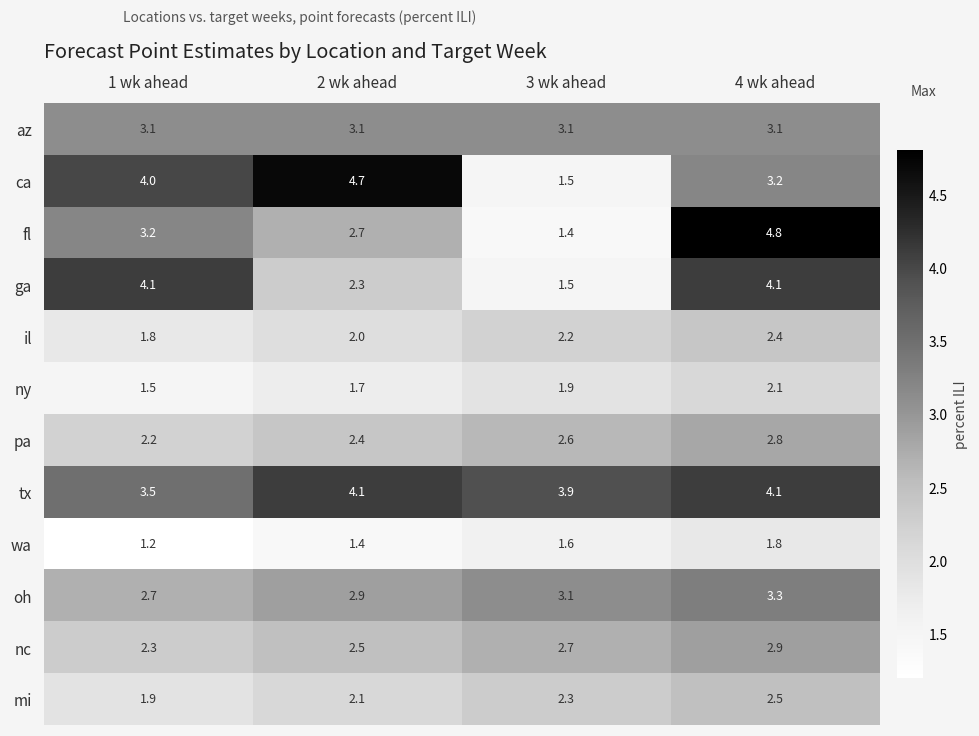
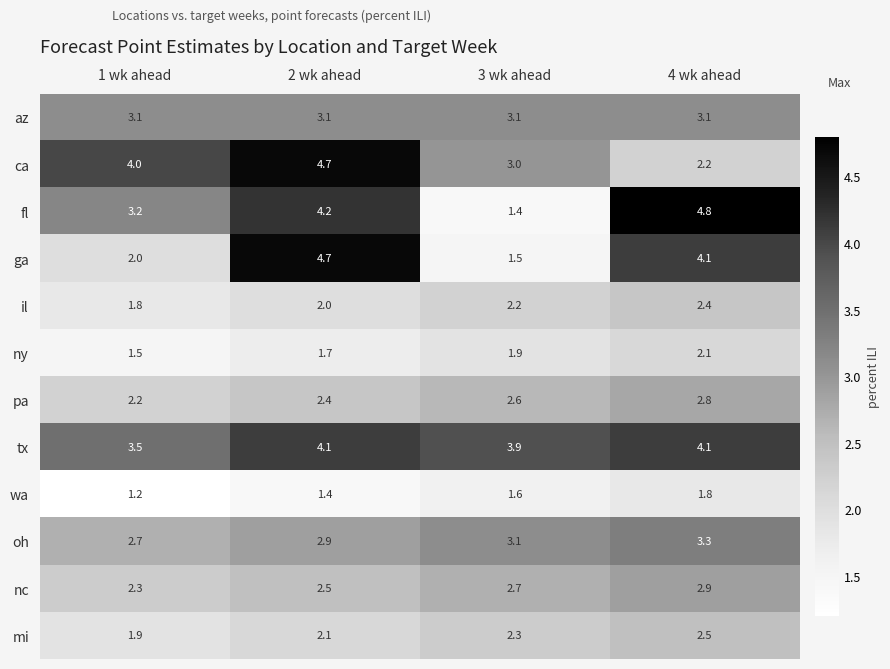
ca, 3 wk ahead: 1.5 -> 3.0
ca, 4 wk ahead: 3.2 -> 2.2
fl, 2 wk ahead: 2.7 -> 4.2
ga, 1 wk ahead: 4.1 -> 2.0
ga, 2 wk ahead: 2.3 -> 4.7
